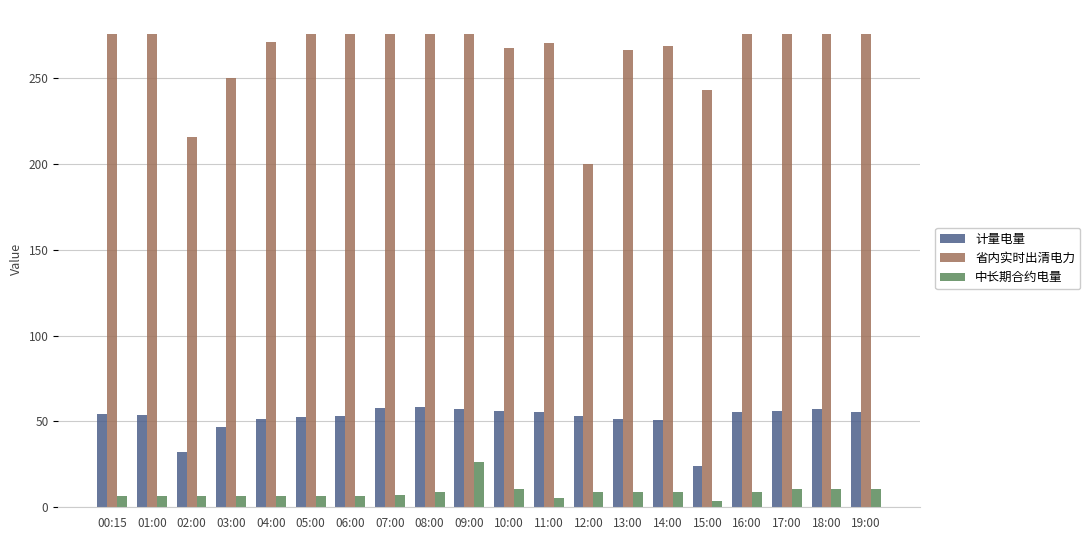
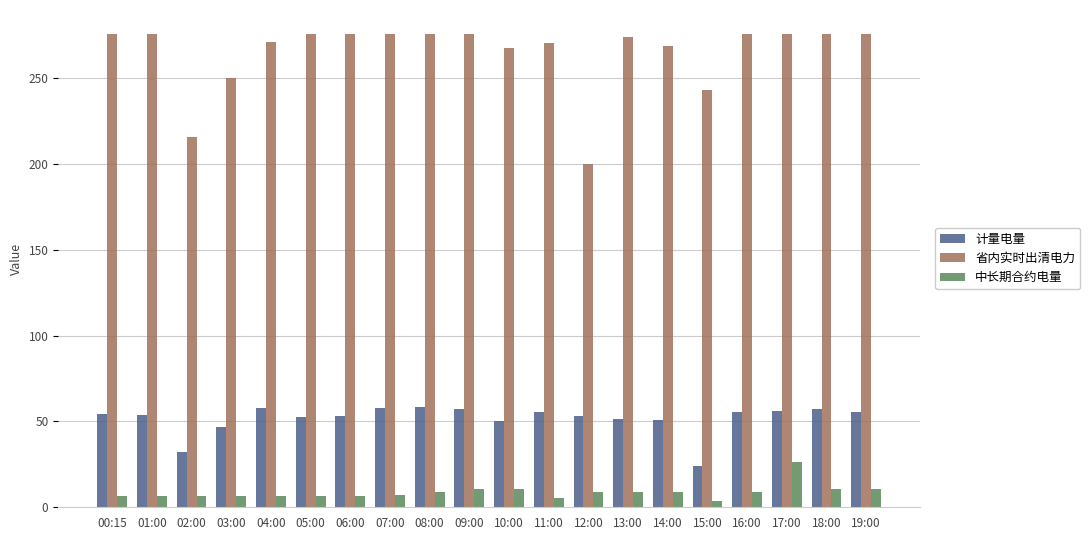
计量电量, 04:00: 52 -> 58
中长期合约电量, 09:00: 26 -> 10
计量电量, 10:00: 56 -> 50
省内实时出清电力, 13:00: 267 -> 274
中长期合约电量, 17:00: 10 -> 26
